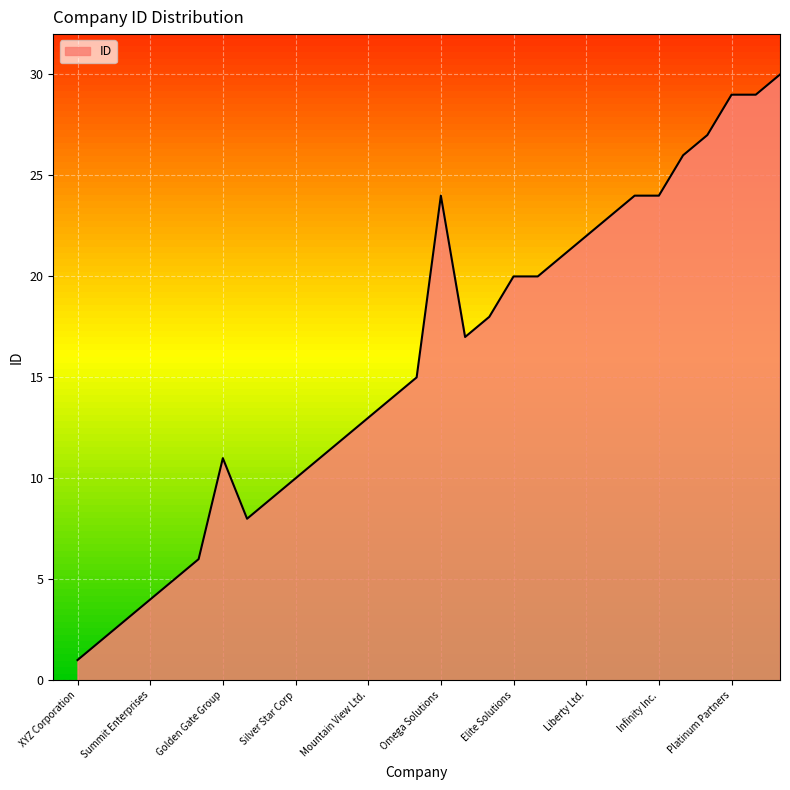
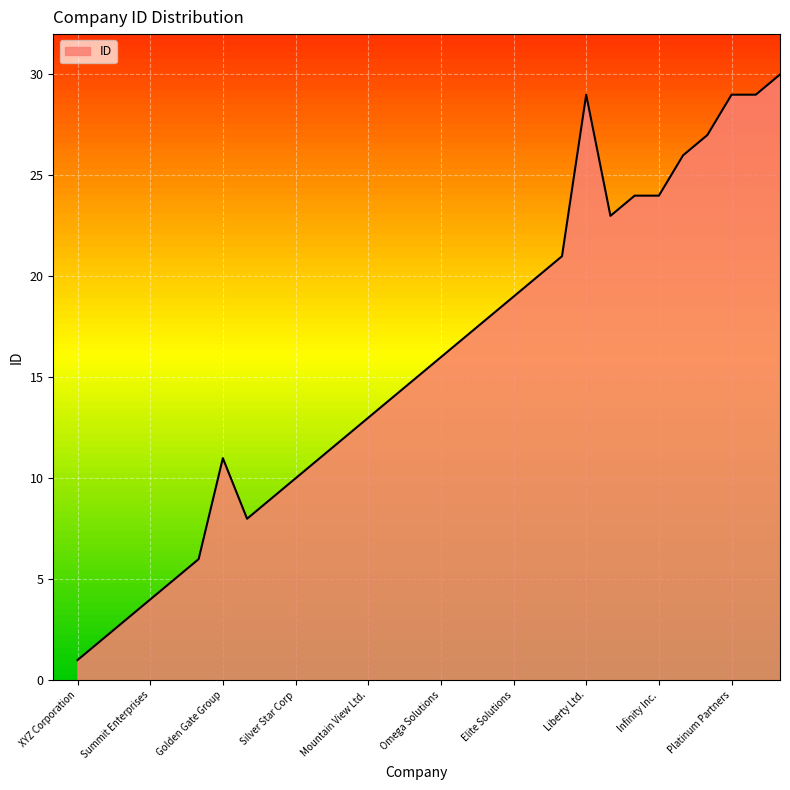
Omega Solutions: 24 -> 16
Elite Solutions: 20 -> 19
Liberty Ltd.: 22 -> 29
